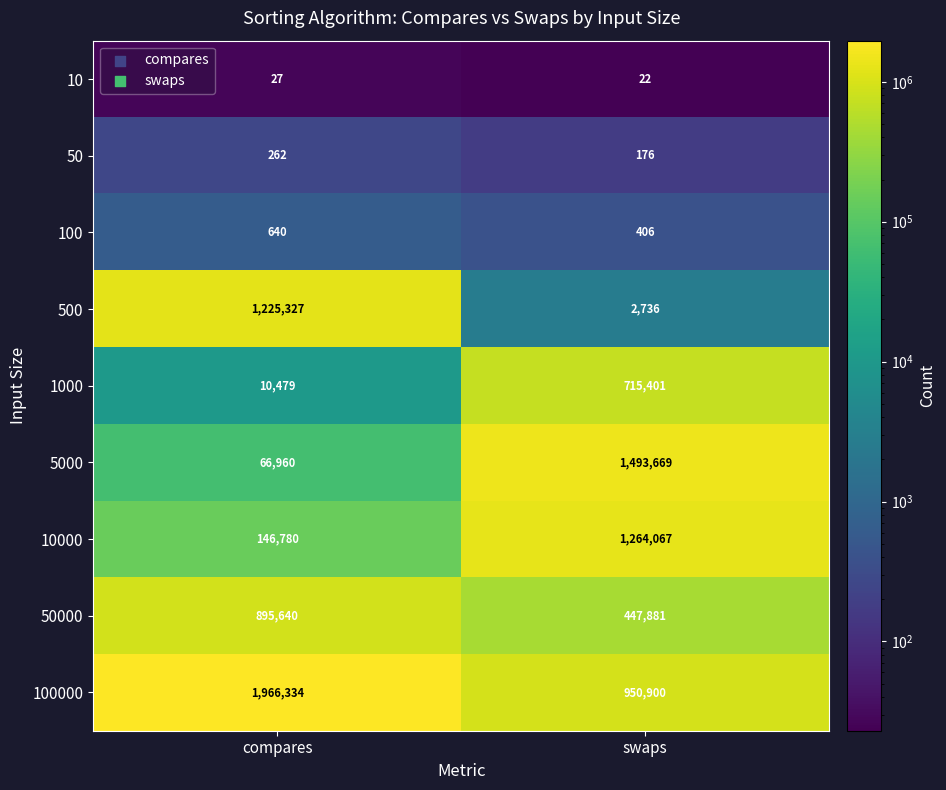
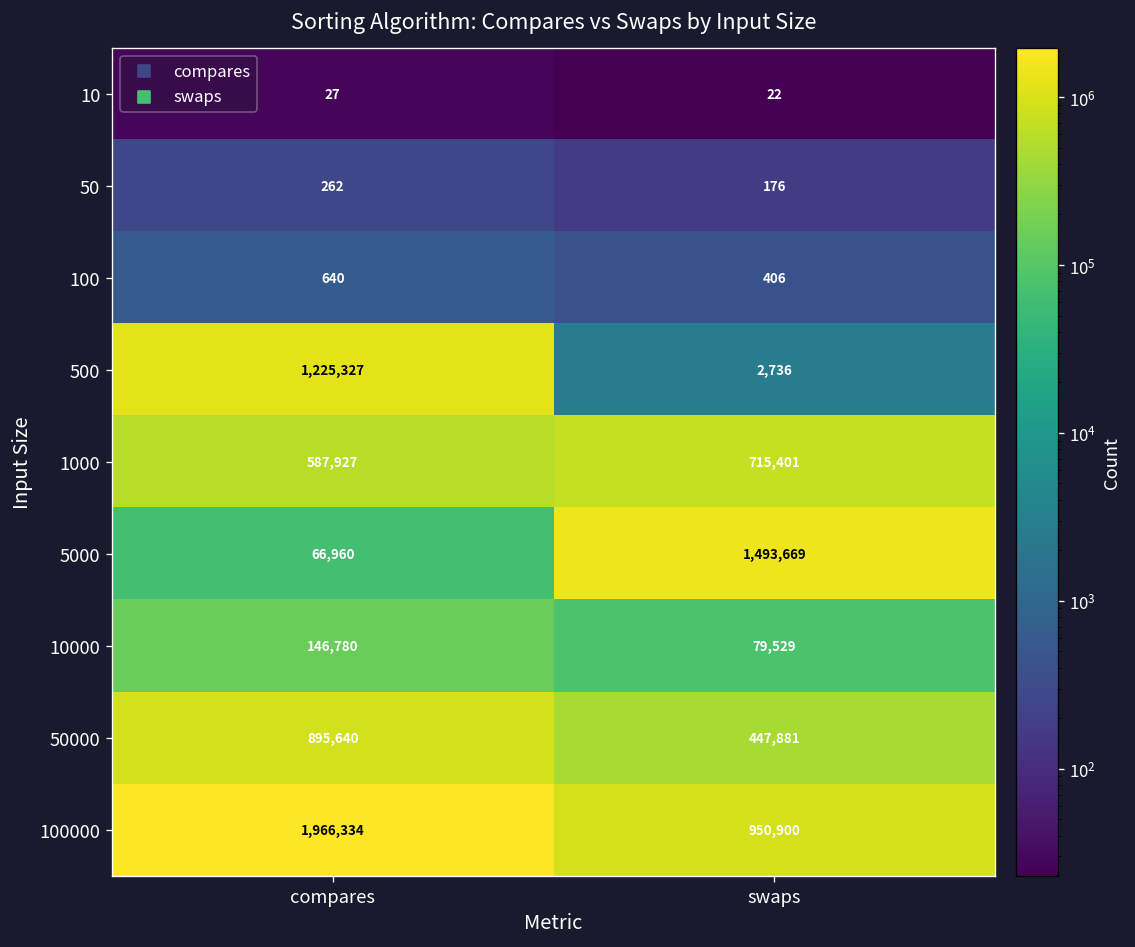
1000, compares: 10,479 -> 587,927
10000, swaps: 1,264,067 -> 79,529
